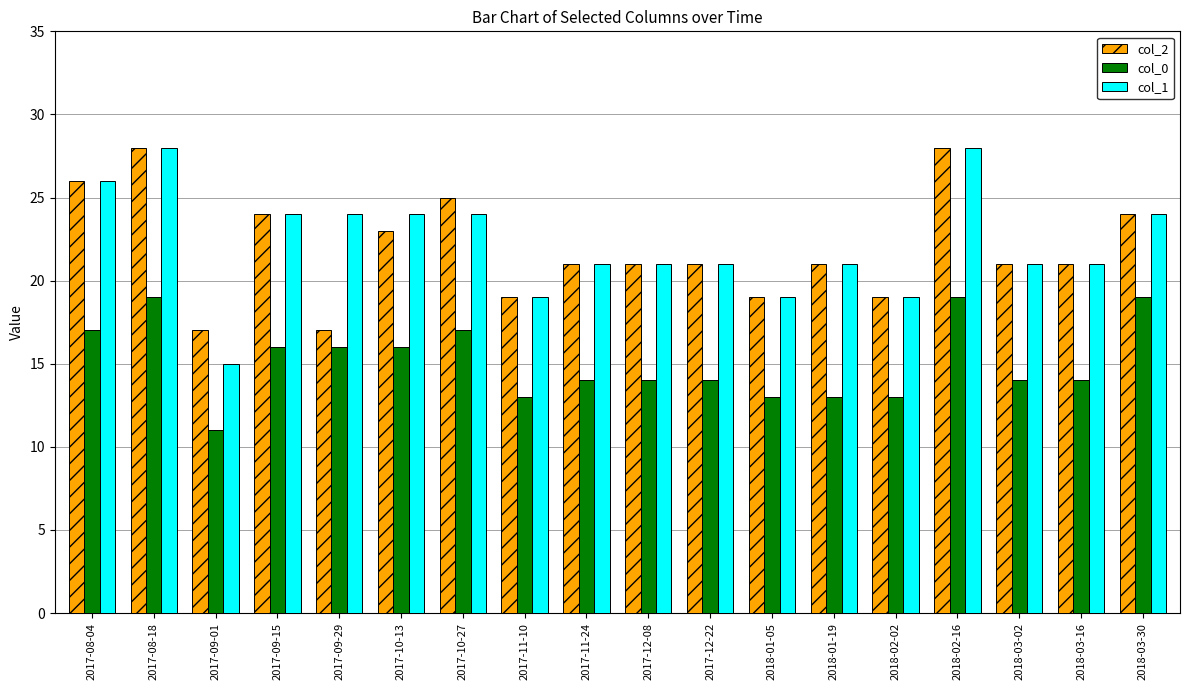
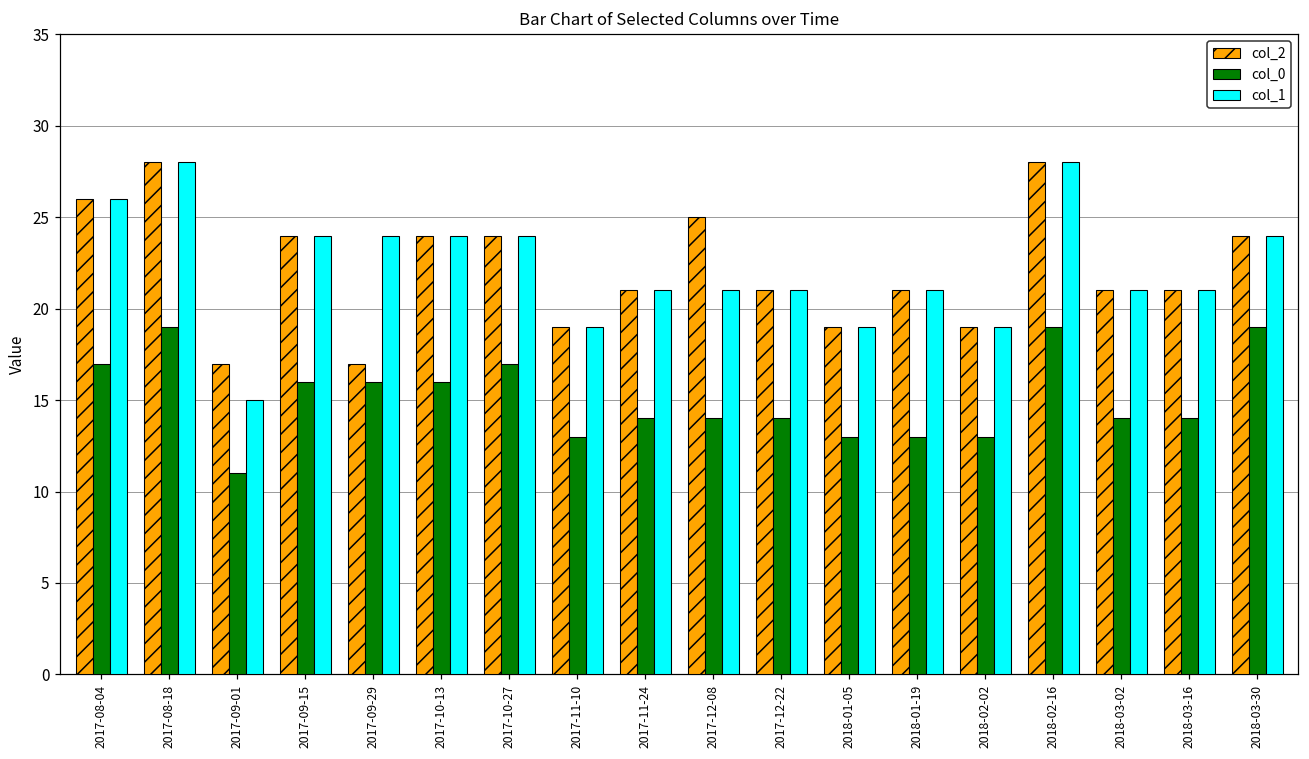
col_2, 2017-10-13: 23 -> 24
col_2, 2017-10-27: 25 -> 24
col_2, 2017-12-08: 21 -> 25
